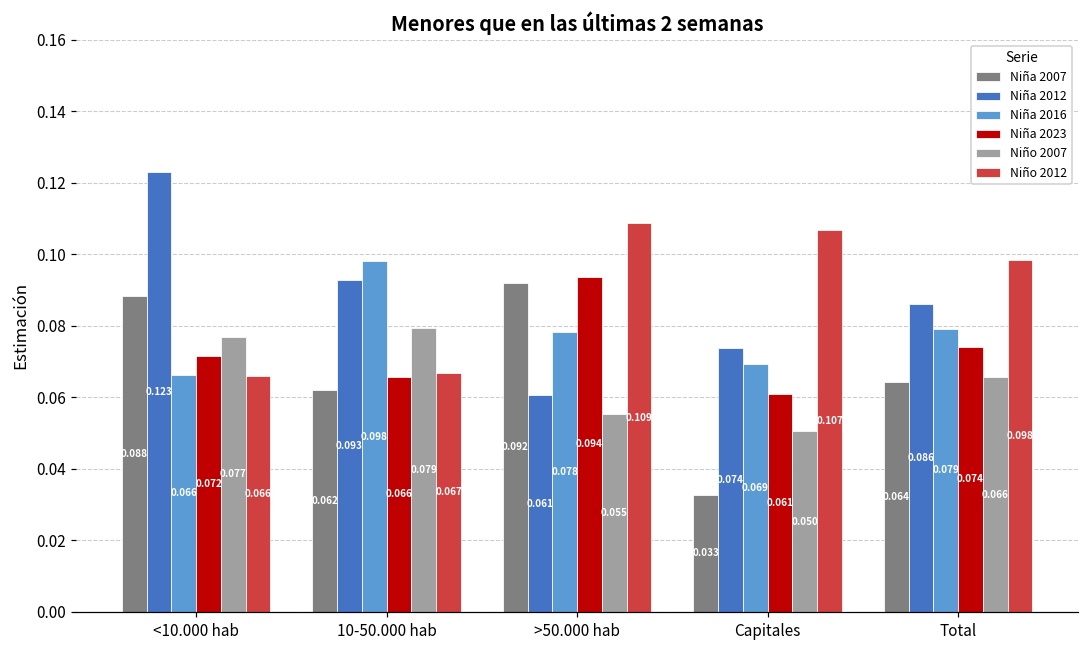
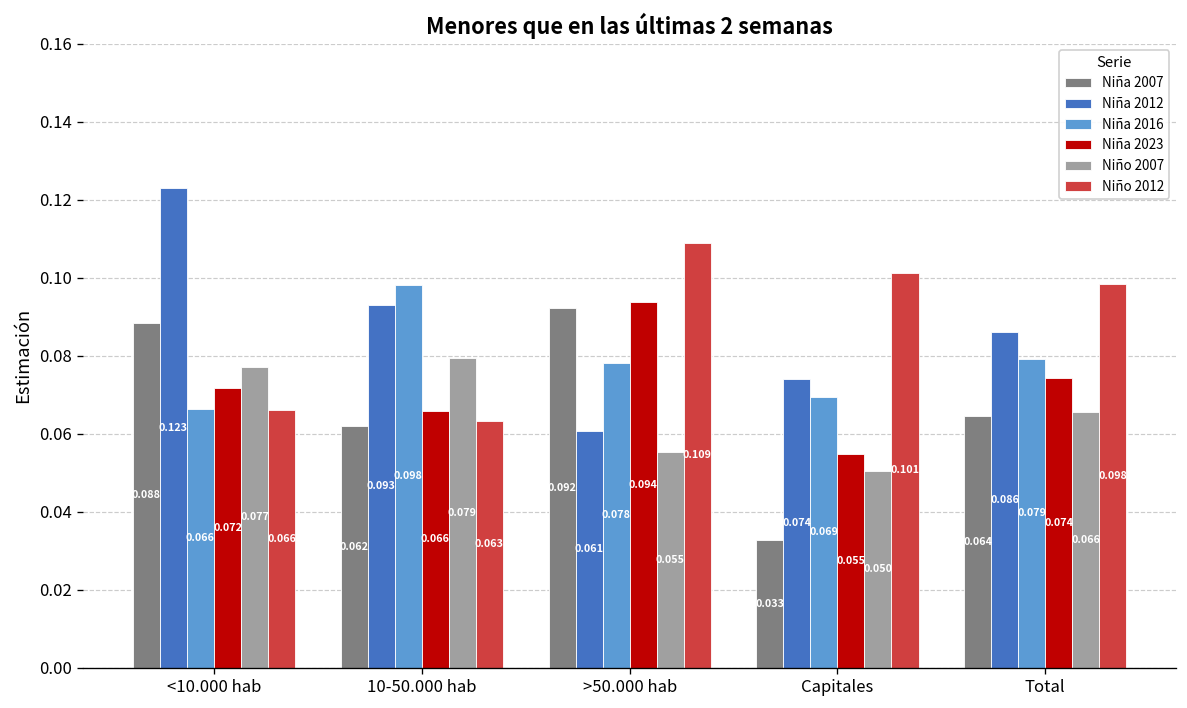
Niño 2012, 10-50.000 hab: 0.067 -> 0.063
Niña 2023, Capitales: 0.061 -> 0.055
Niño 2012, Capitales: 0.107 -> 0.101
